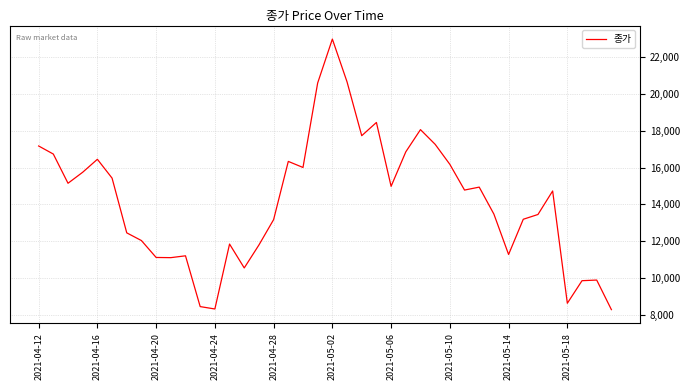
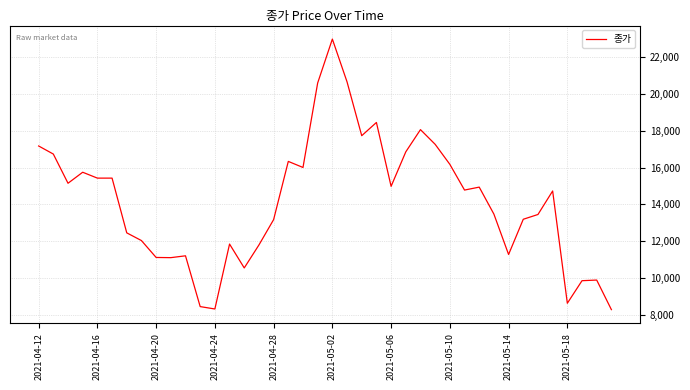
2021-04-16: 16,500 -> 15,400
